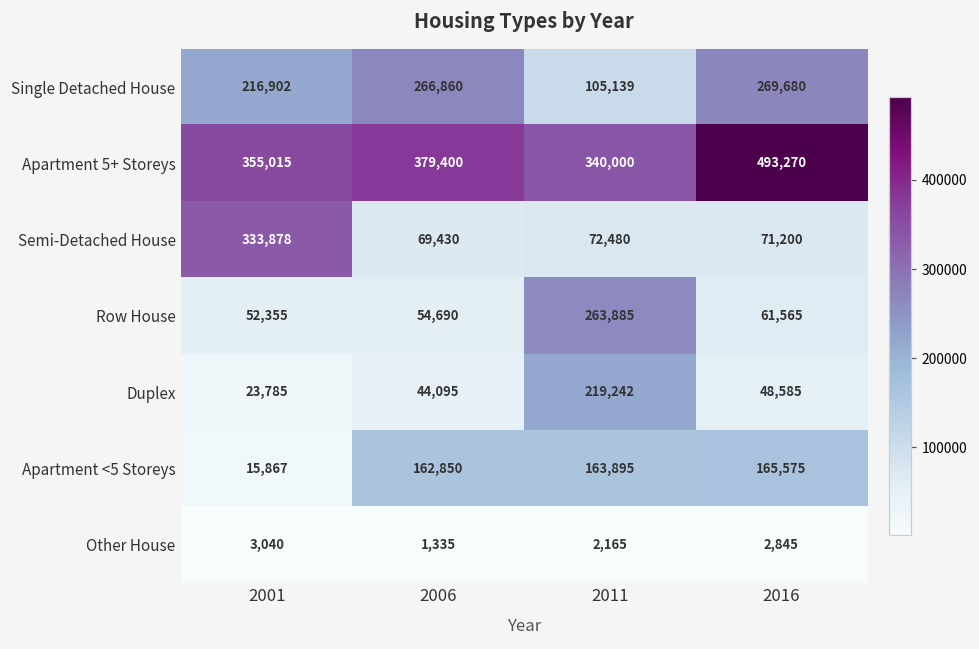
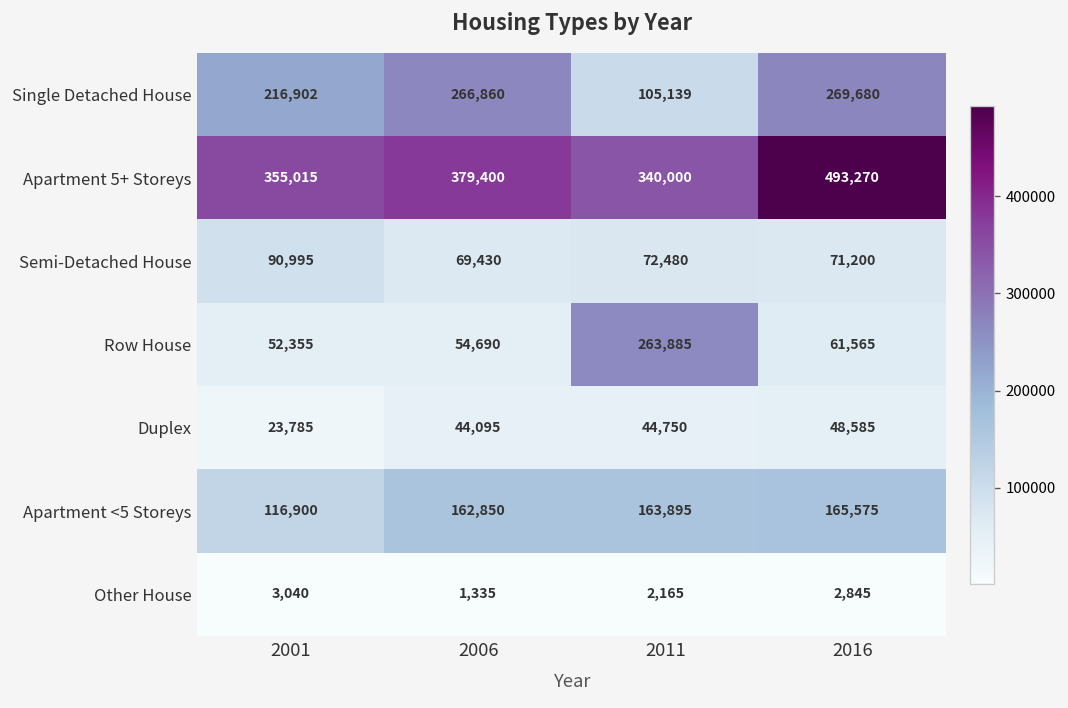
Semi-Detached House, 2001: 333,878 -> 90,995
Duplex, 2011: 219,242 -> 44,750
Apartment <5 Storeys, 2001: 15,867 -> 116,900
